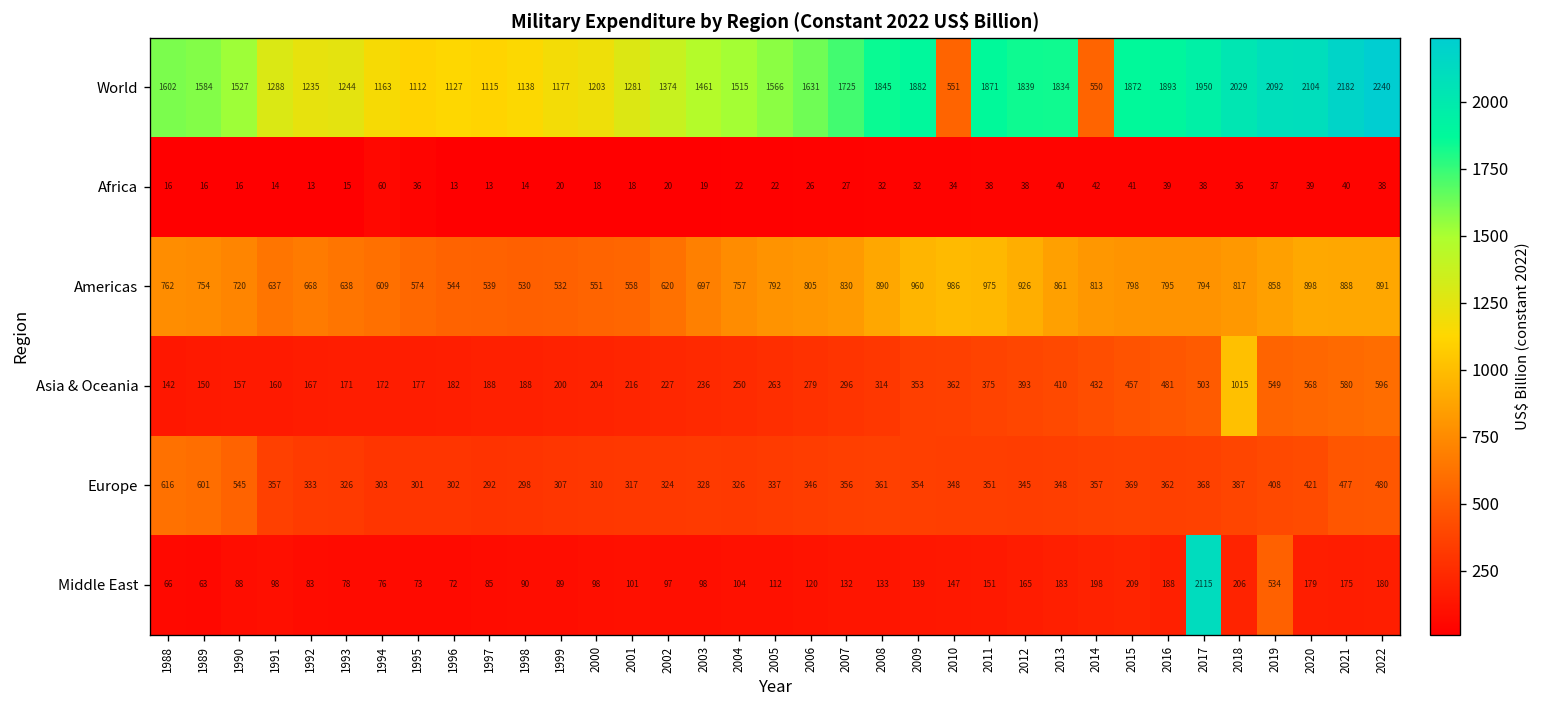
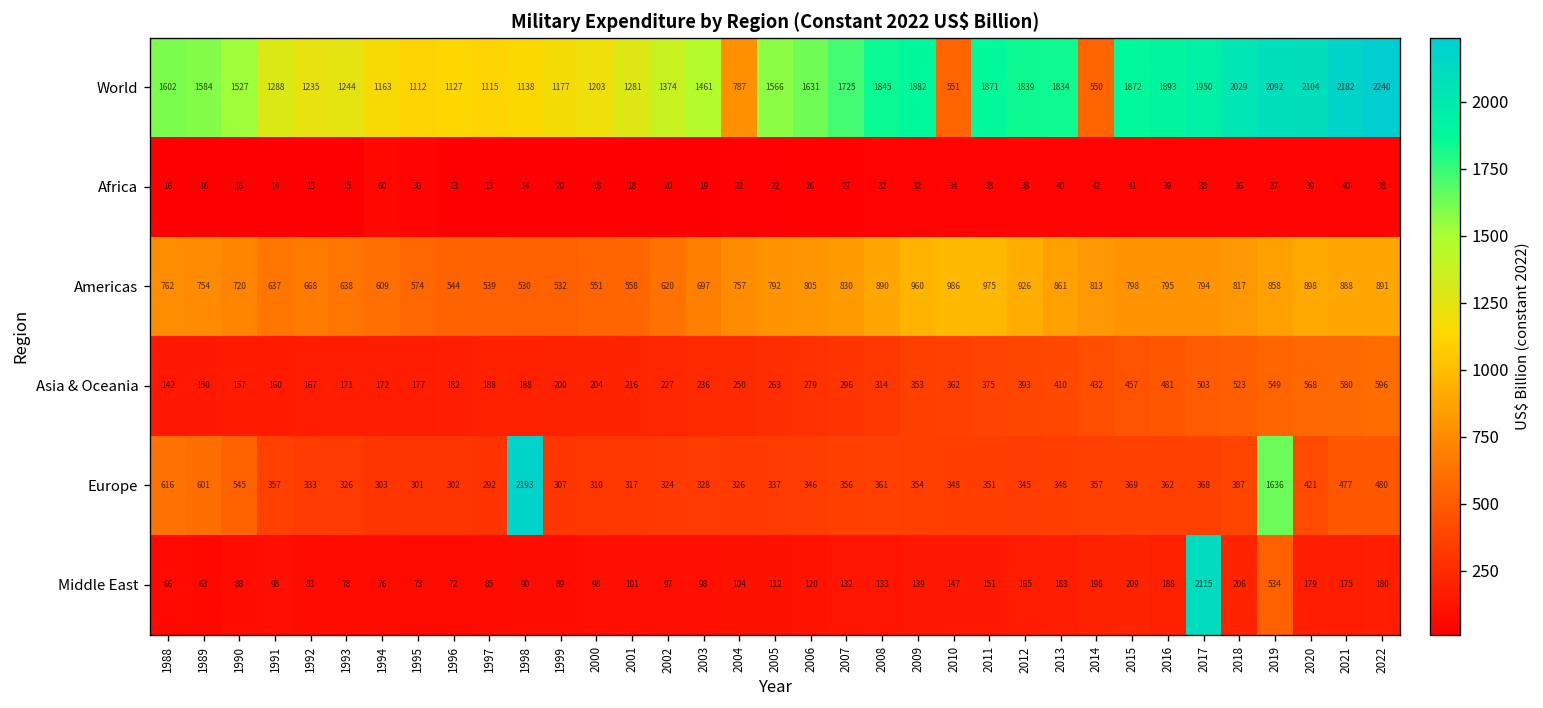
World, 2004: 1515 -> 787
Asia & Oceania, 2018: 1015 -> 523
Europe, 1998: 298 -> 2193
Europe, 2019: 408 -> 1636
